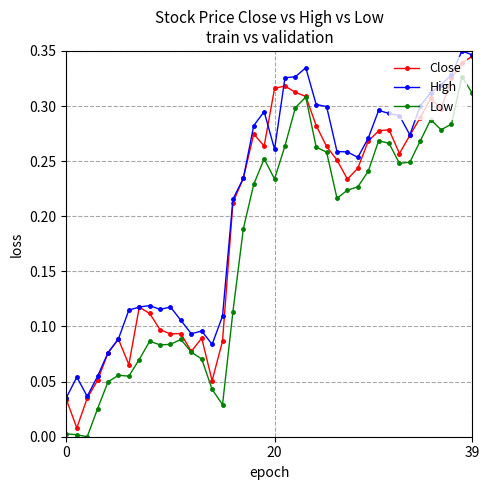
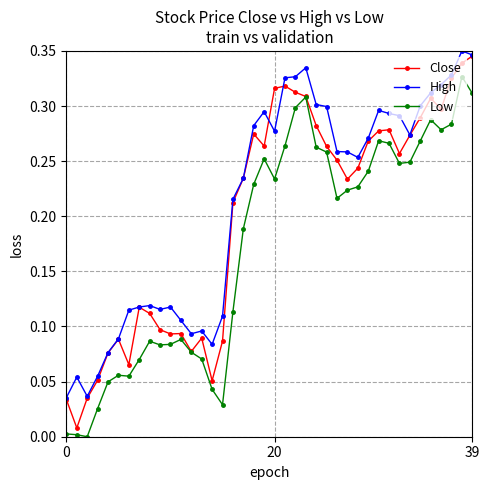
High, 20: 0.261 -> 0.277
